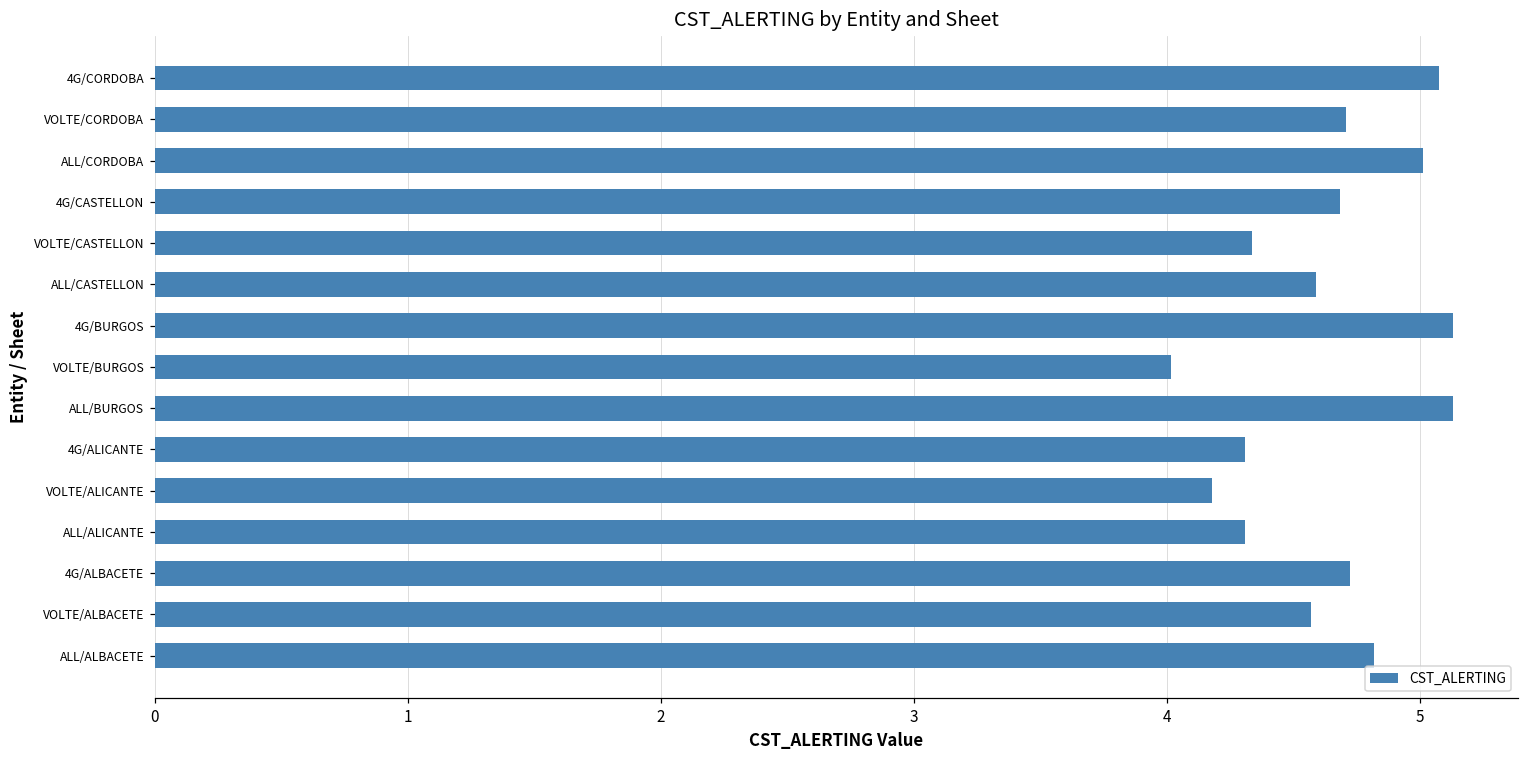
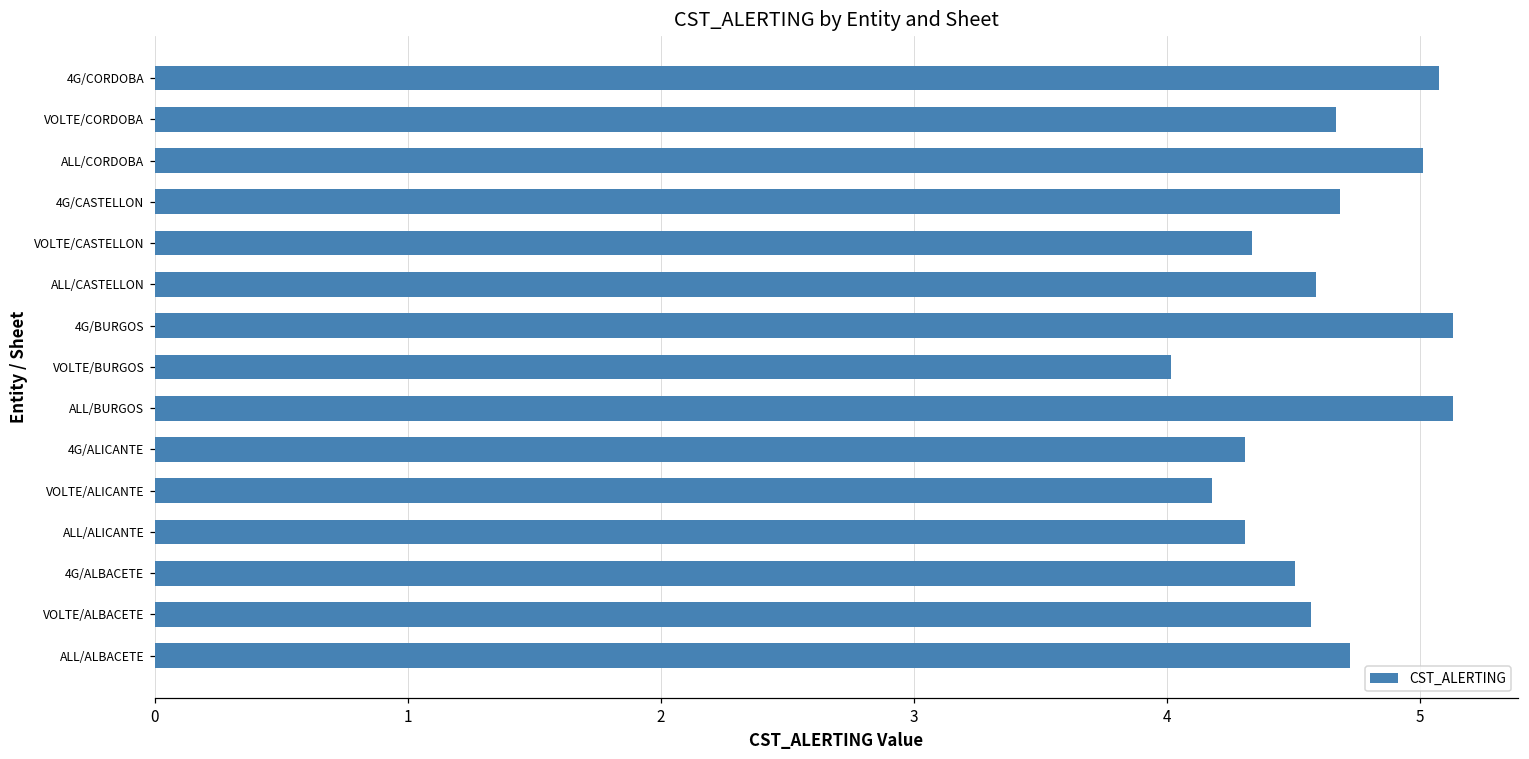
VOLTE/CORDOBA: 4.71 -> 4.67
4G/ALBACETE: 4.72 -> 4.51
ALL/ALBACETE: 4.82 -> 4.72
